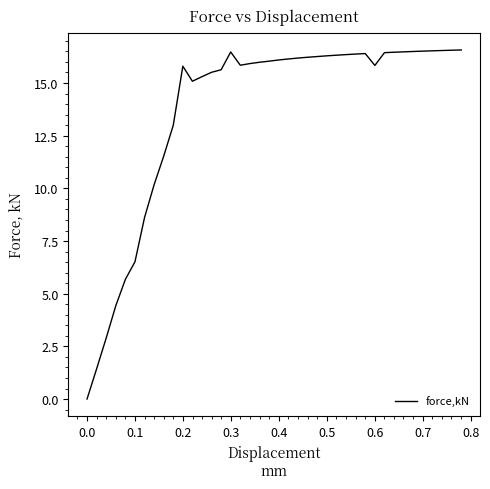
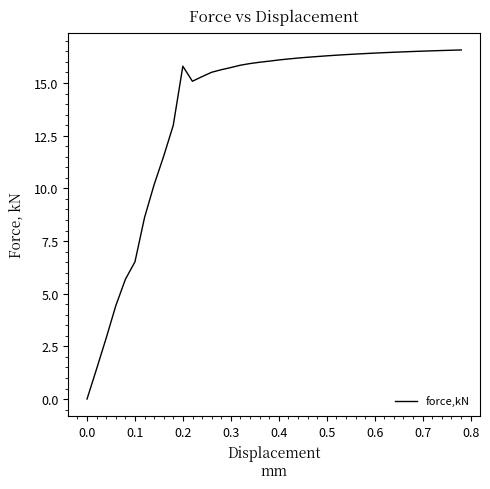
0.3: 16.5 -> 15.7
0.6: 15.8 -> 16.4
